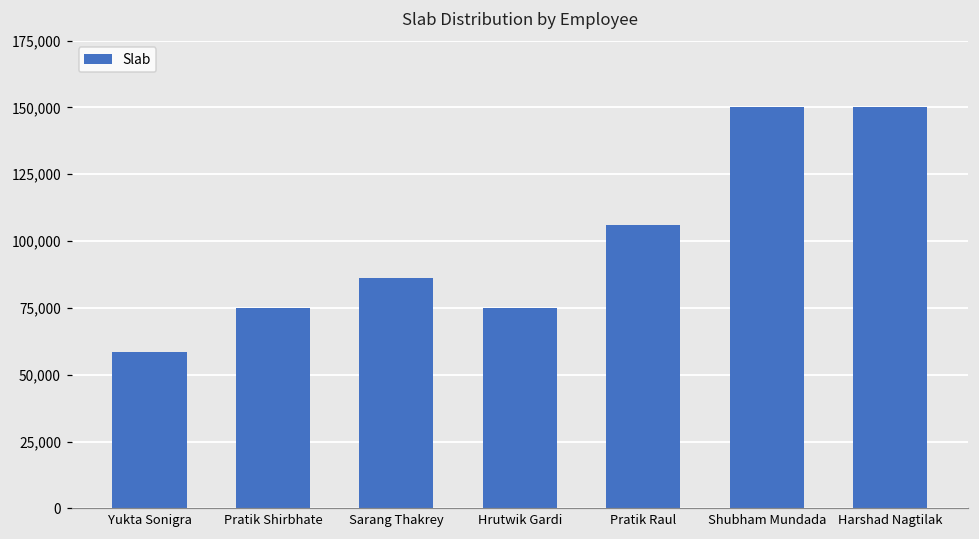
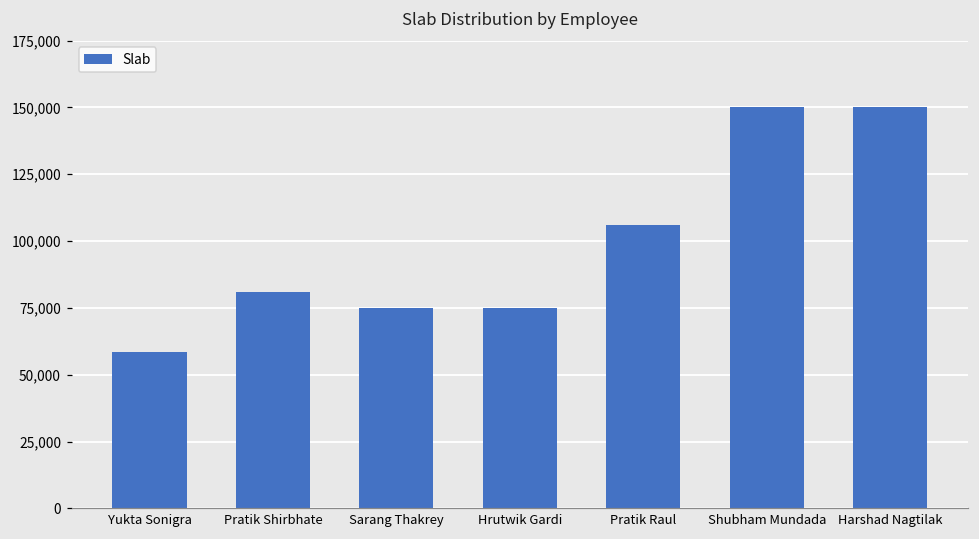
Pratik Shirbhate: 75,000 -> 81,000
Sarang Thakrey: 86,000 -> 75,000
